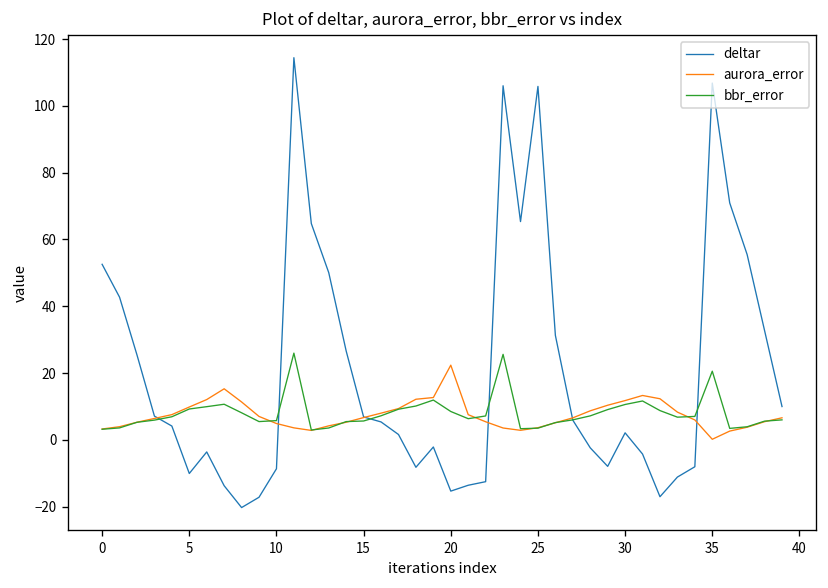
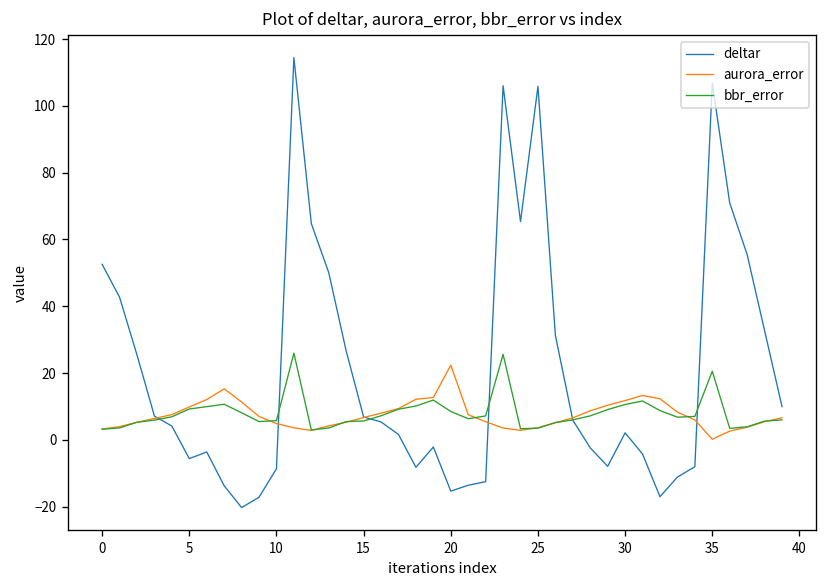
deltar, 5: -10 -> -6
